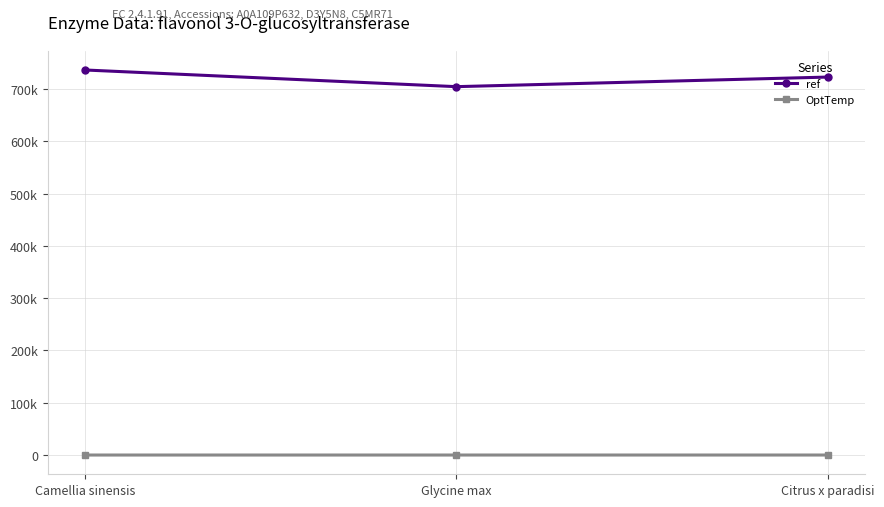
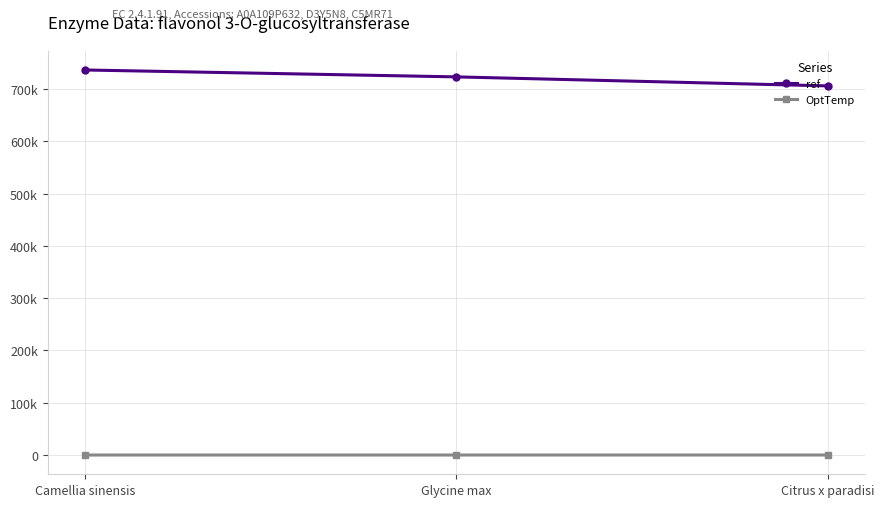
ref, Glycine max: 700000 -> 720000
ref, Citrus x paradisi: 720000 -> 710000
